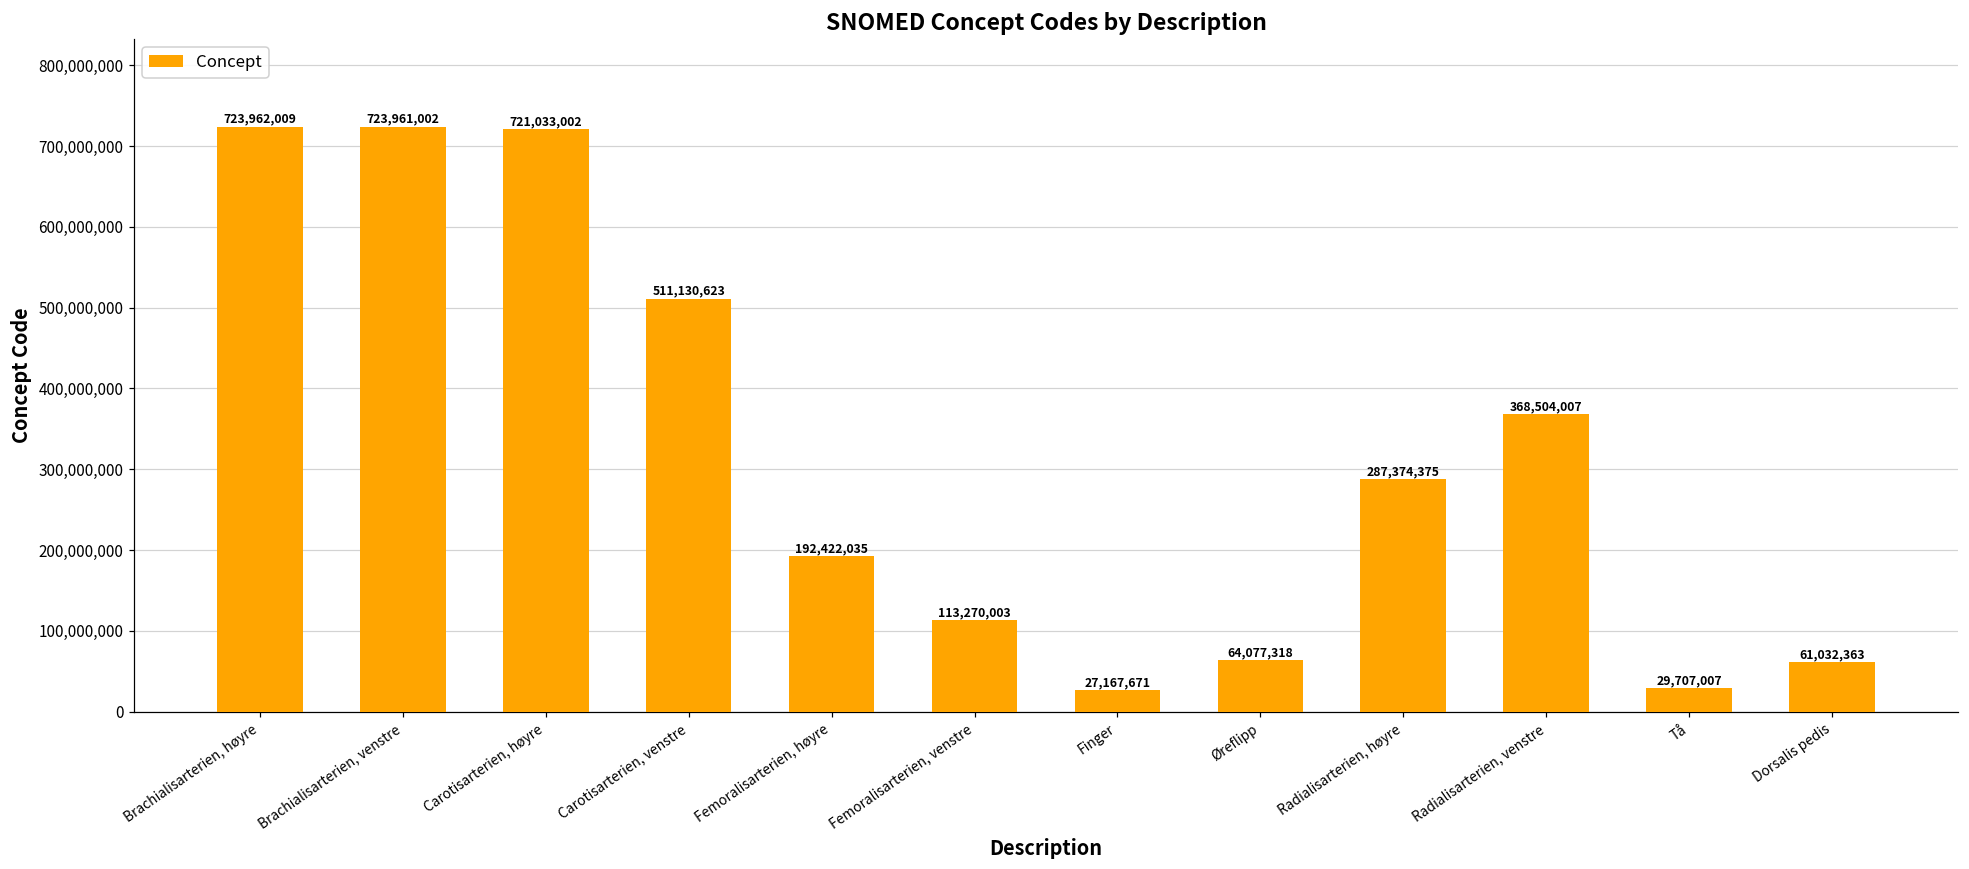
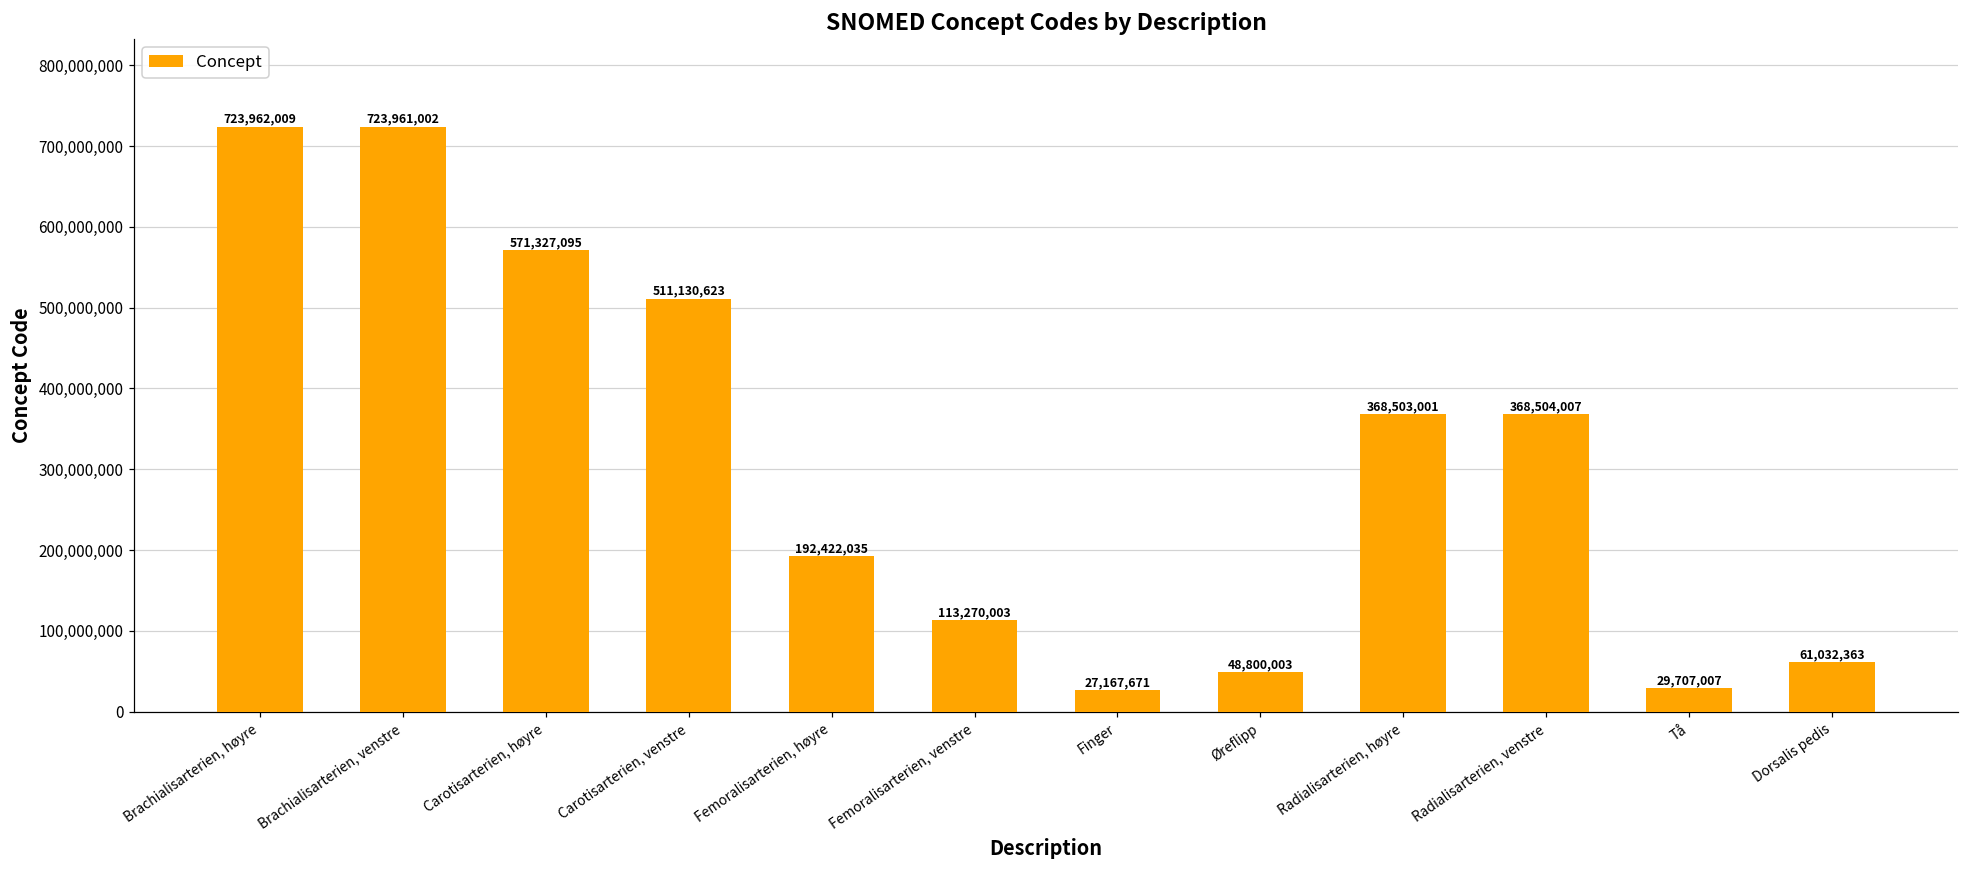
Carotisarterien, høyre: 721,033,002 -> 571,327,095
Øreflipp: 64,077,318 -> 48,800,003
Radialisarterien, høyre: 287,374,375 -> 368,503,001
